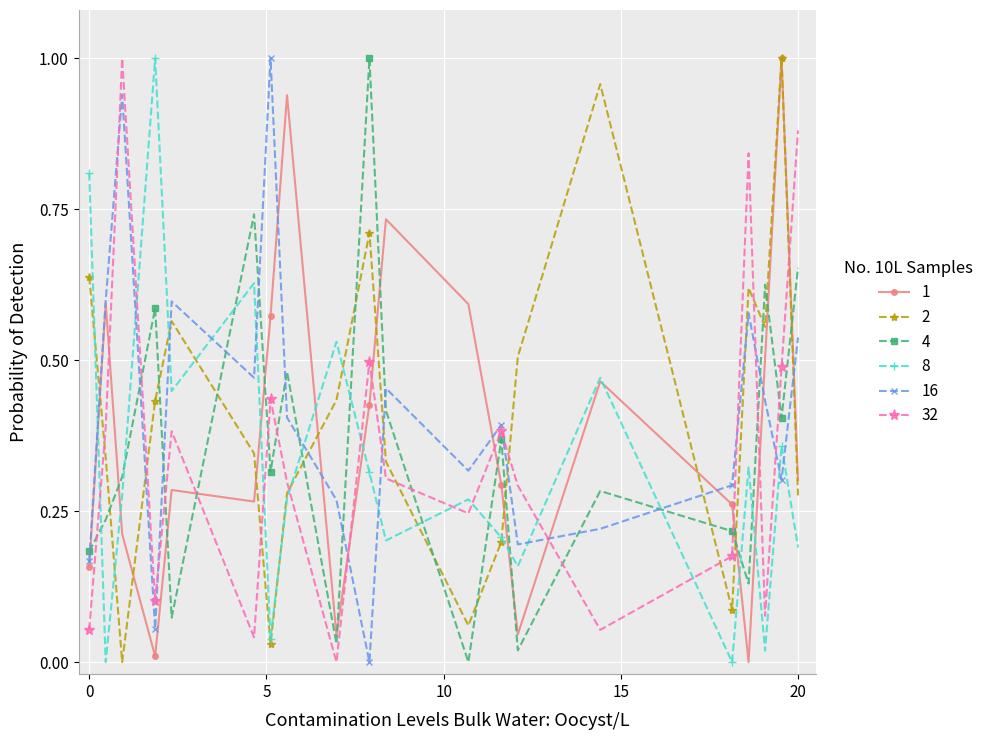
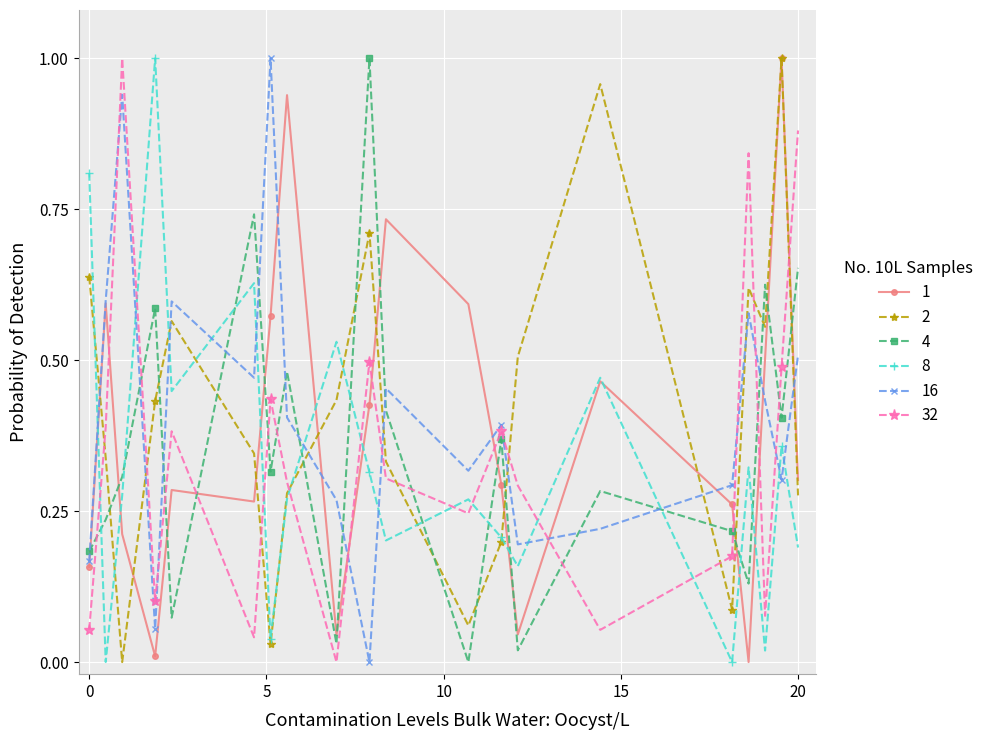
16, 20: 0.54 -> 0.51
